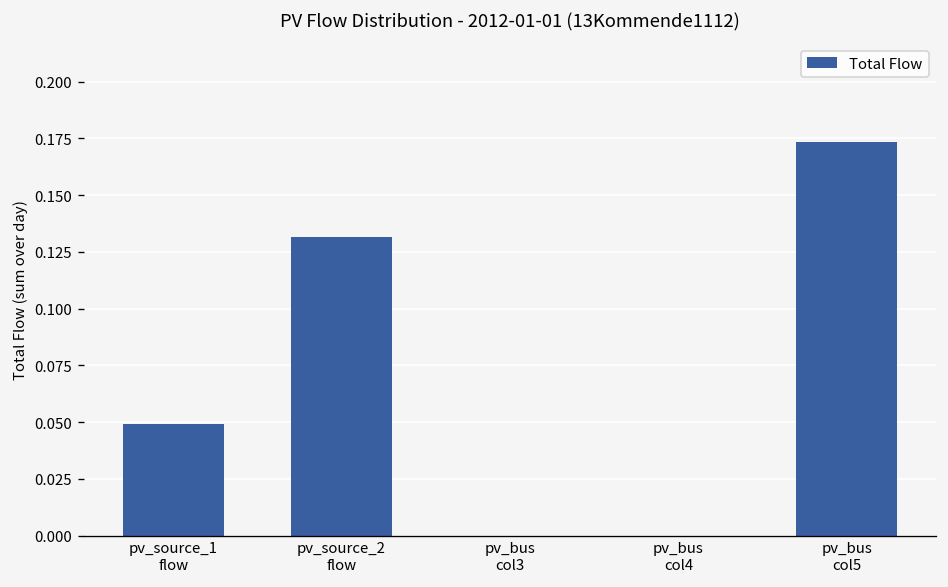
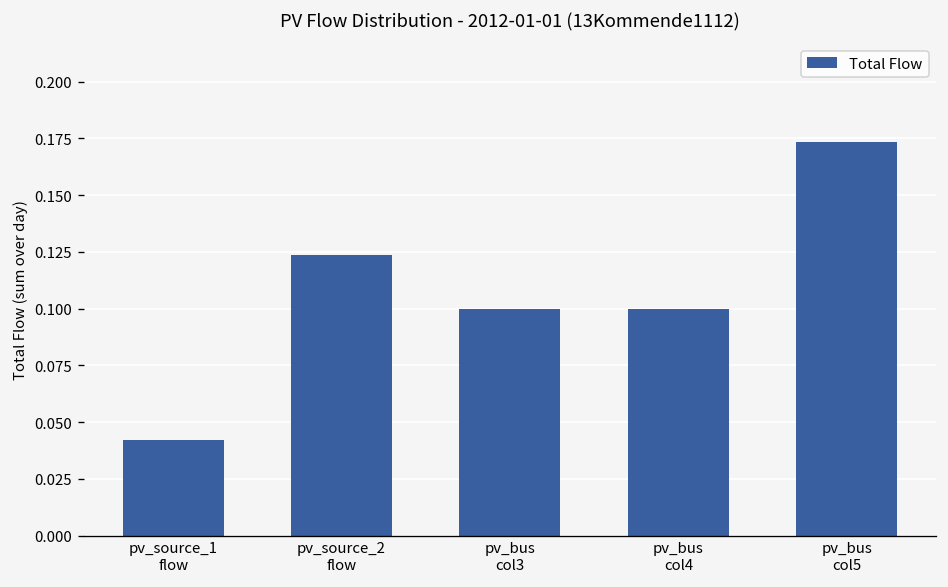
pv_source_1 flow: 0.049 -> 0.042
pv_source_2 flow: 0.132 -> 0.124
pv_bus col3: 0.0 -> 0.1
pv_bus col4: 0.0 -> 0.1
